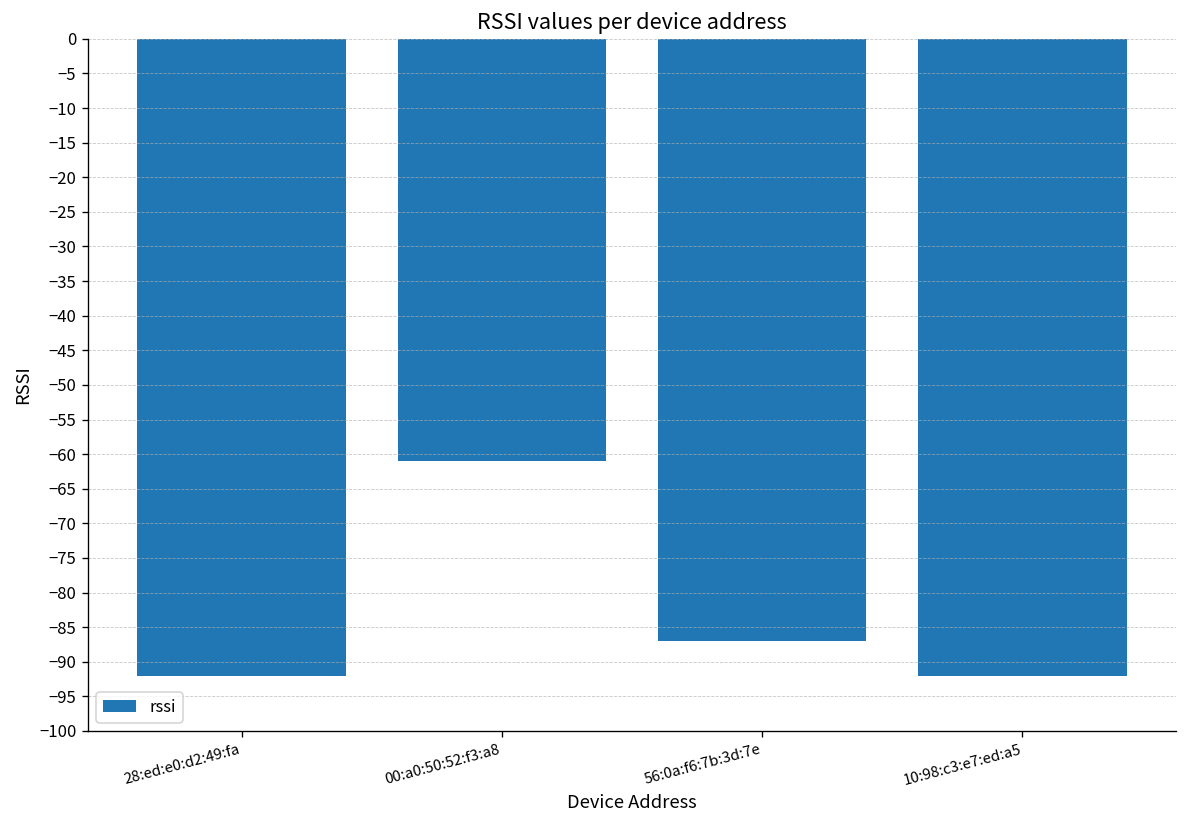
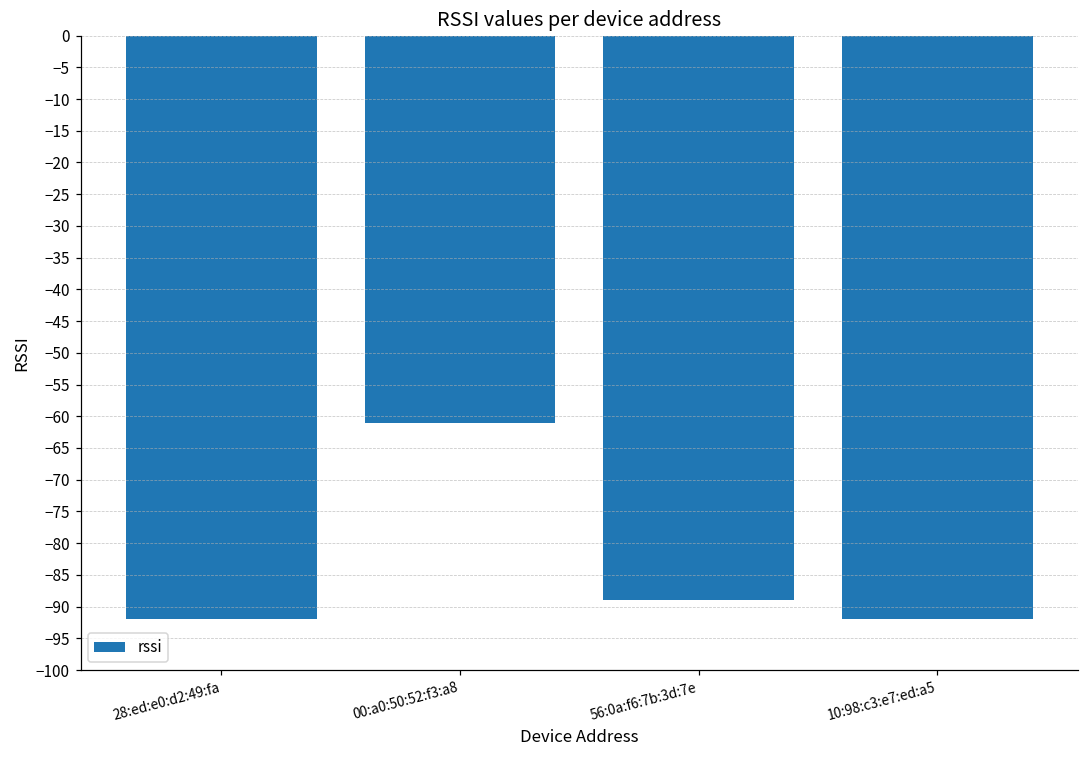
56:0a:f6:7b:3d:7e: -87 -> -89
